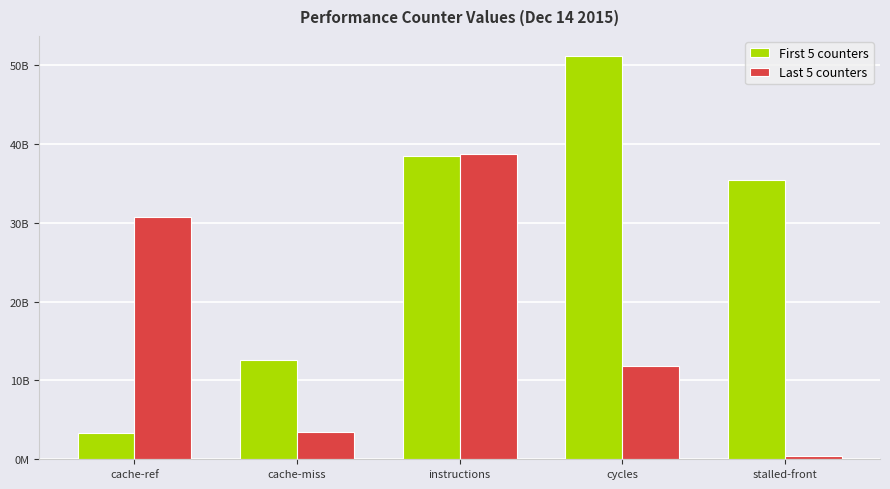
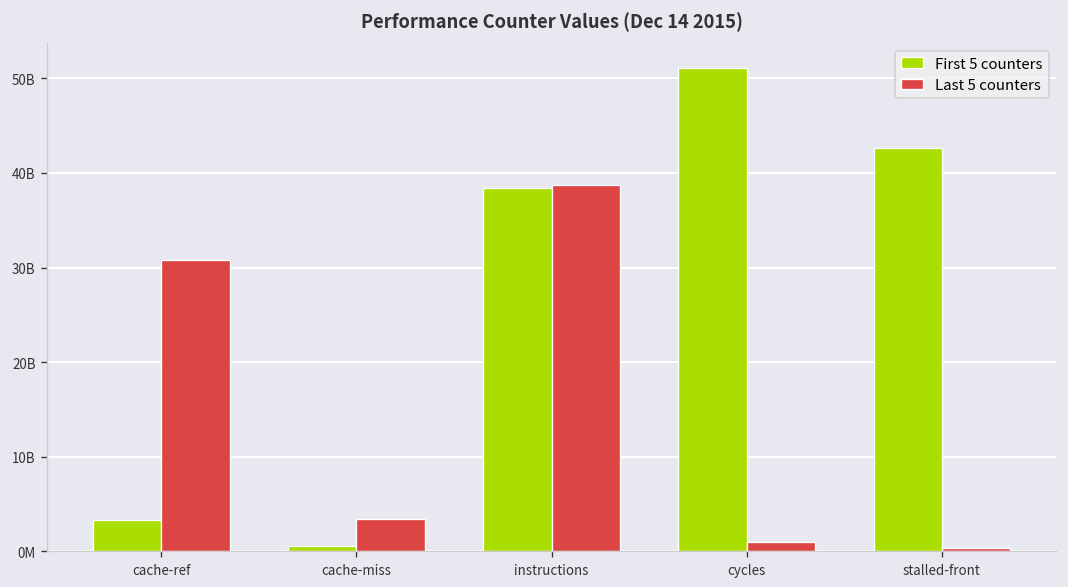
First 5 counters, cache-miss: 13000000000 -> 1000000000
Last 5 counters, cycles: 12000000000 -> 1000000000
First 5 counters, stalled-front: 35000000000 -> 43000000000
